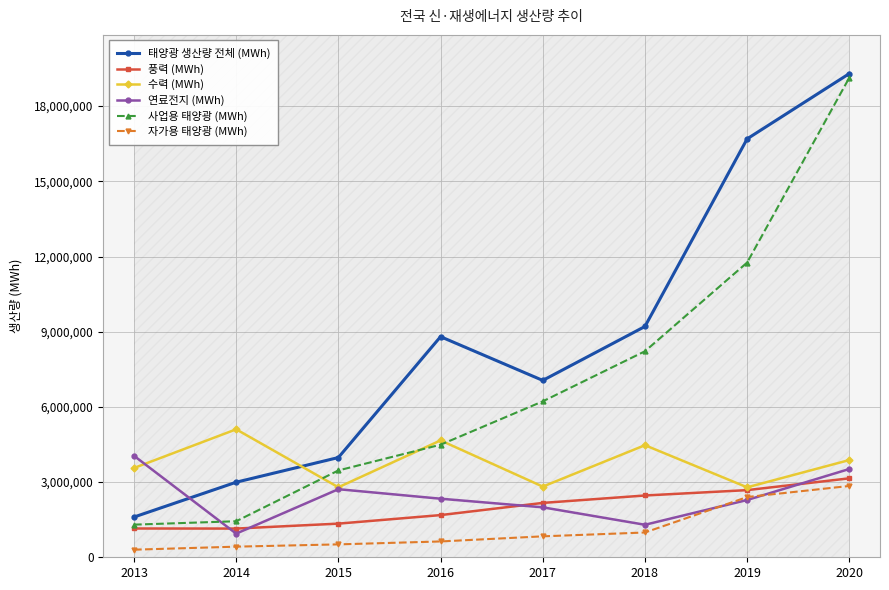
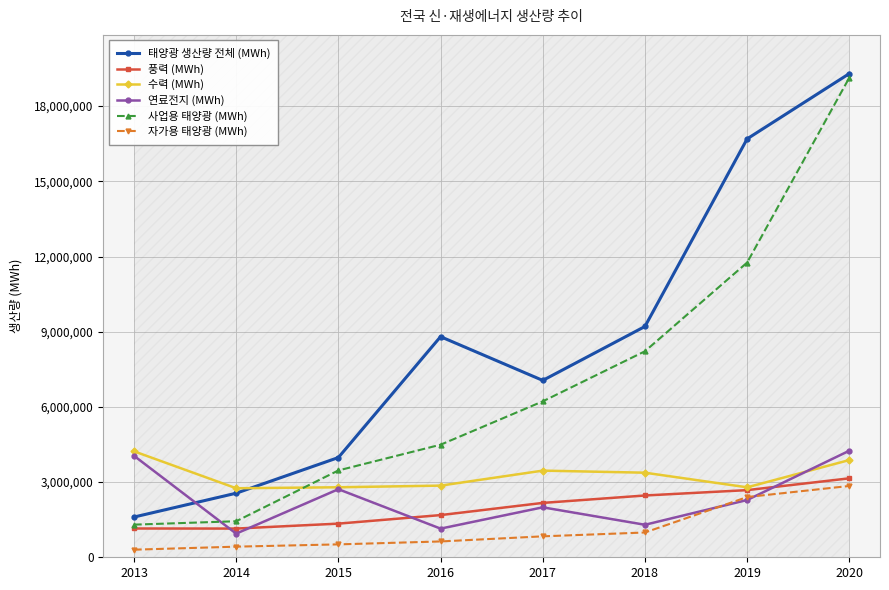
수력 (MWh), 2013: 3,600,000 -> 4,200,000
태양광 생산량 전체 (MWh), 2014: 3,000,000 -> 2,600,000
수력 (MWh), 2014: 5,100,000 -> 2,800,000
수력 (MWh), 2016: 4,700,000 -> 2,900,000
연료전지 (MWh), 2016: 2,300,000 -> 1,100,000
수력 (MWh), 2017: 2,800,000 -> 3,500,000
수력 (MWh), 2018: 4,500,000 -> 3,400,000
연료전지 (MWh), 2020: 3,500,000 -> 4,300,000
